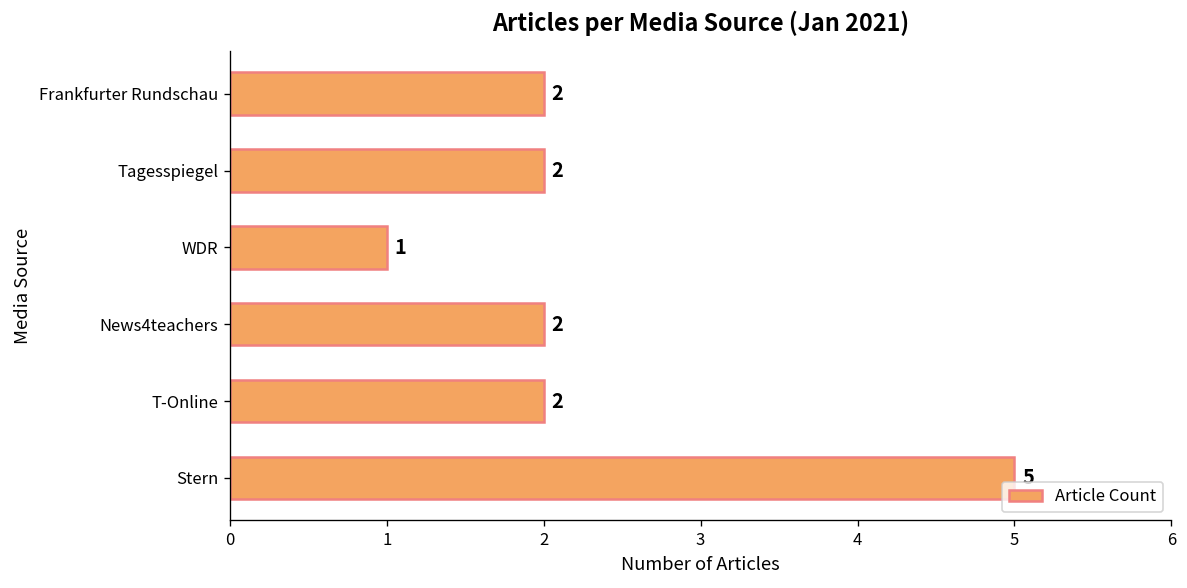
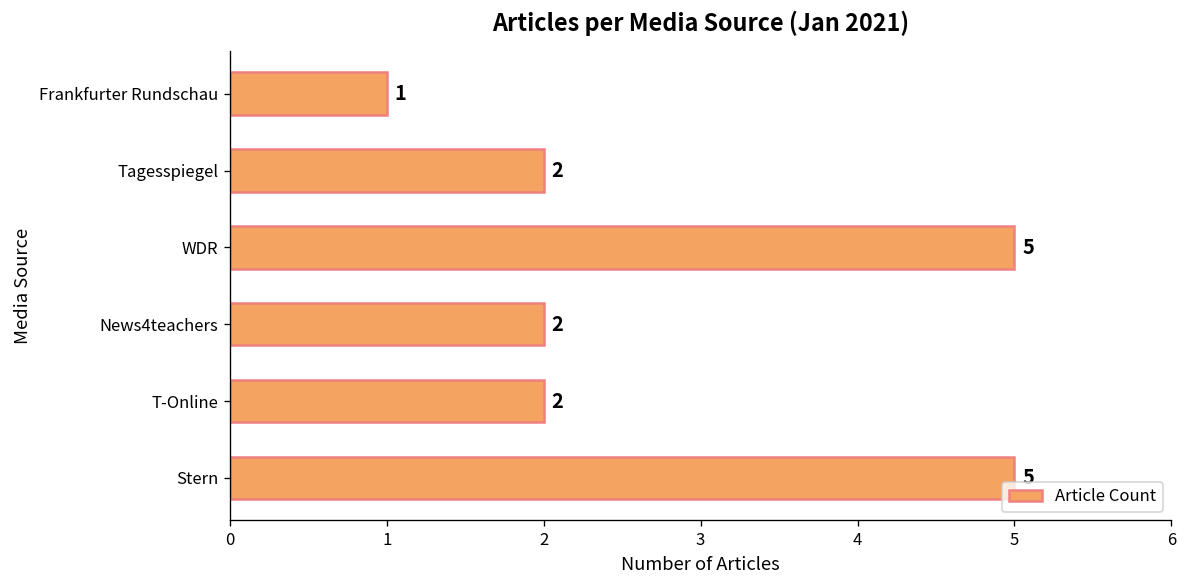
Frankfurter Rundschau: 2 -> 1
WDR: 1 -> 5
